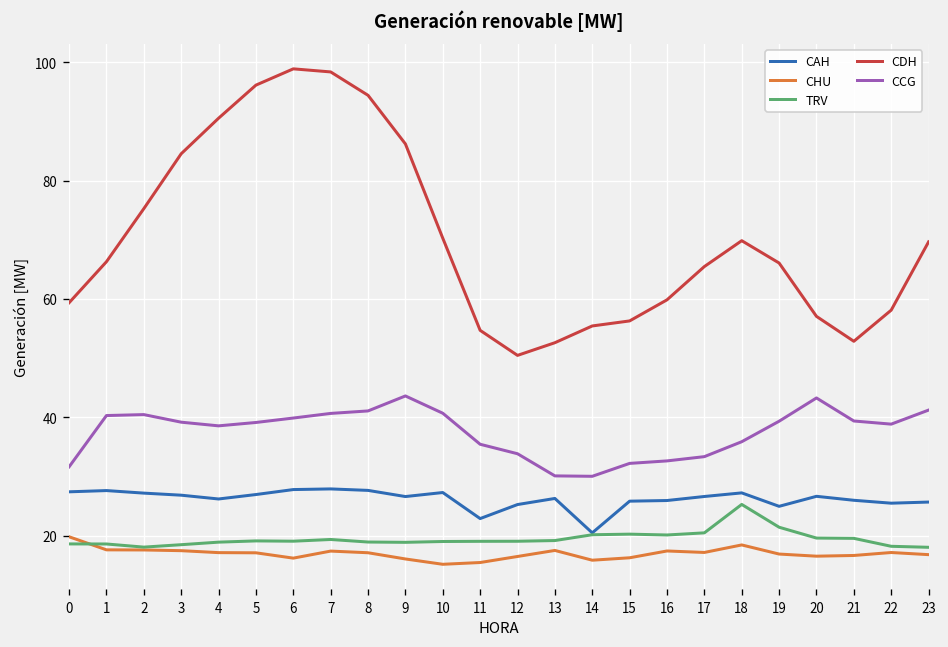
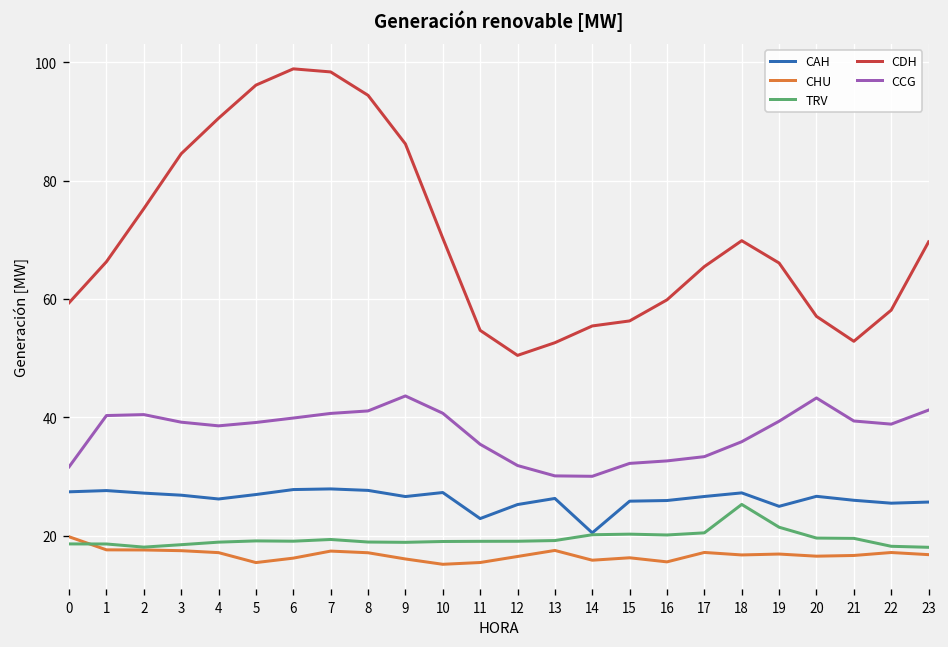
CHU, 5: 17 -> 15
CCG, 12: 34 -> 32
CHU, 16: 17 -> 16
CHU, 18: 18 -> 17
